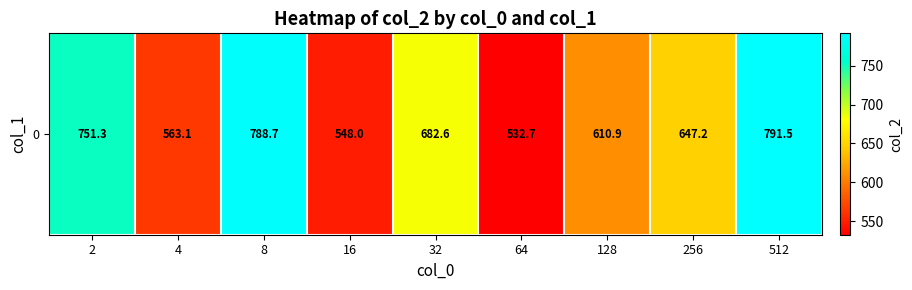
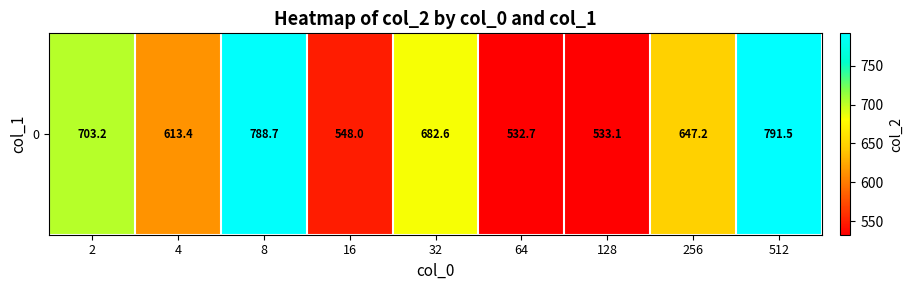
0, 2: 751.3 -> 703.2
0, 4: 563.1 -> 613.4
0, 128: 610.9 -> 533.1
